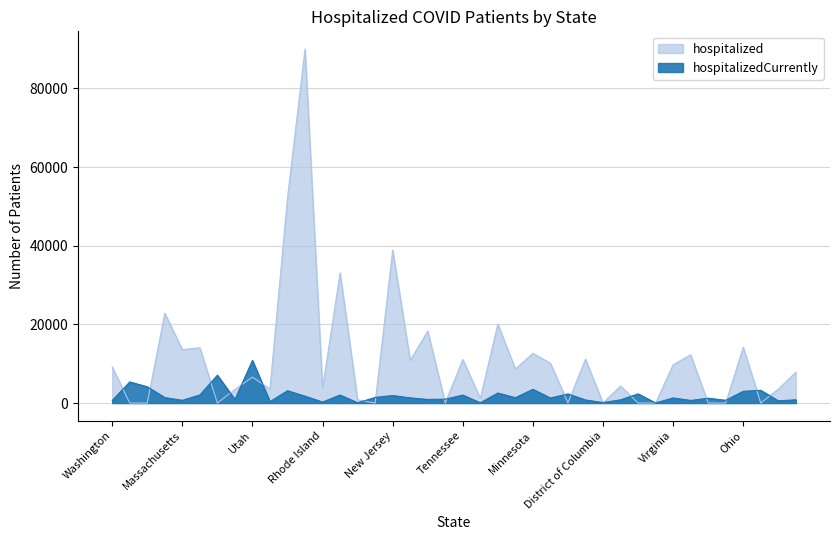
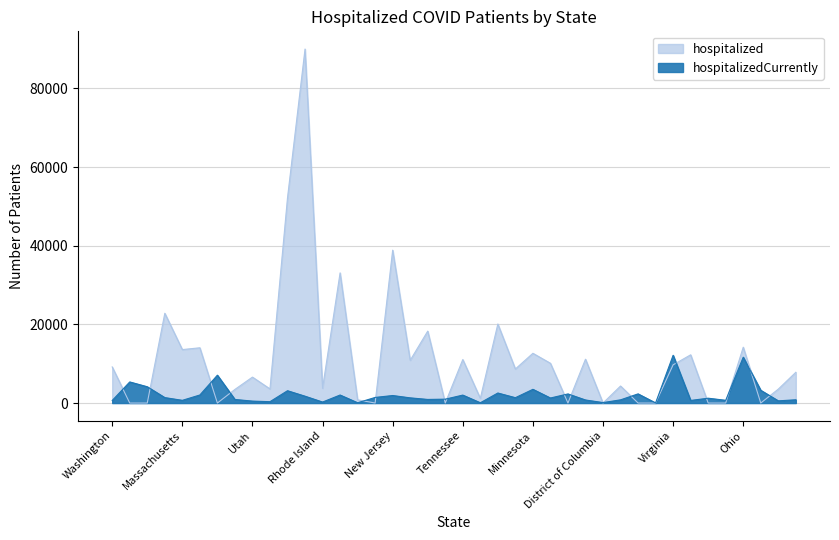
hospitalizedCurrently, Utah: 11000 -> 0
hospitalizedCurrently, Virginia: 1000 -> 12000
hospitalizedCurrently, Ohio: 3000 -> 12000
